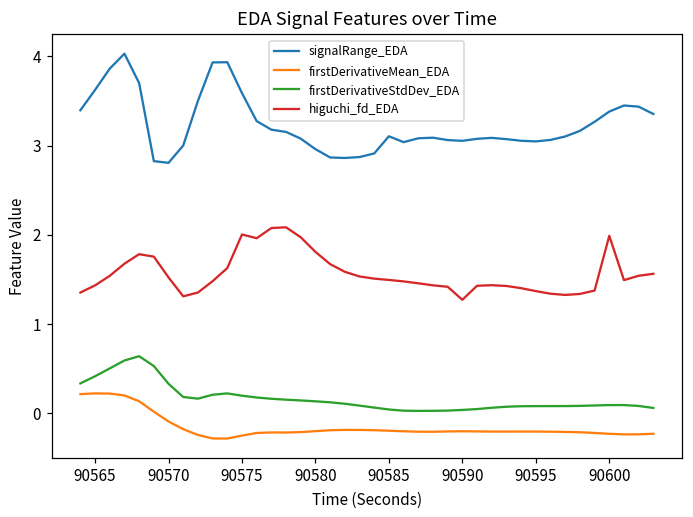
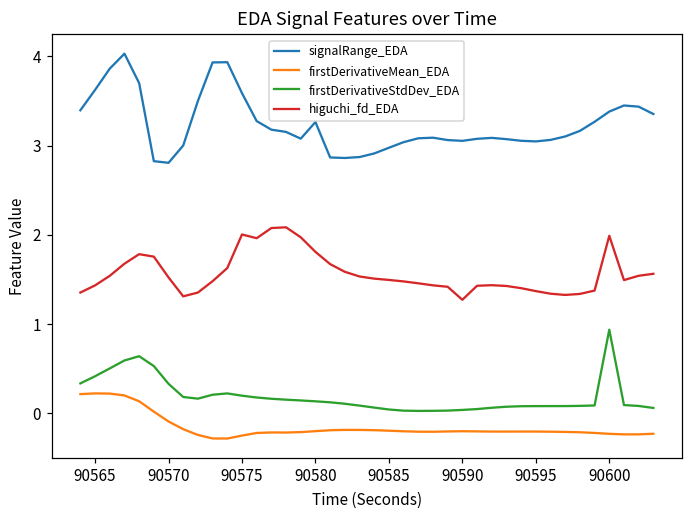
signalRange_EDA, 90580: 3.0 -> 3.3
signalRange_EDA, 90585: 3.1 -> 3.0
firstDerivativeStdDev_EDA, 90600: 0.1 -> 0.9
